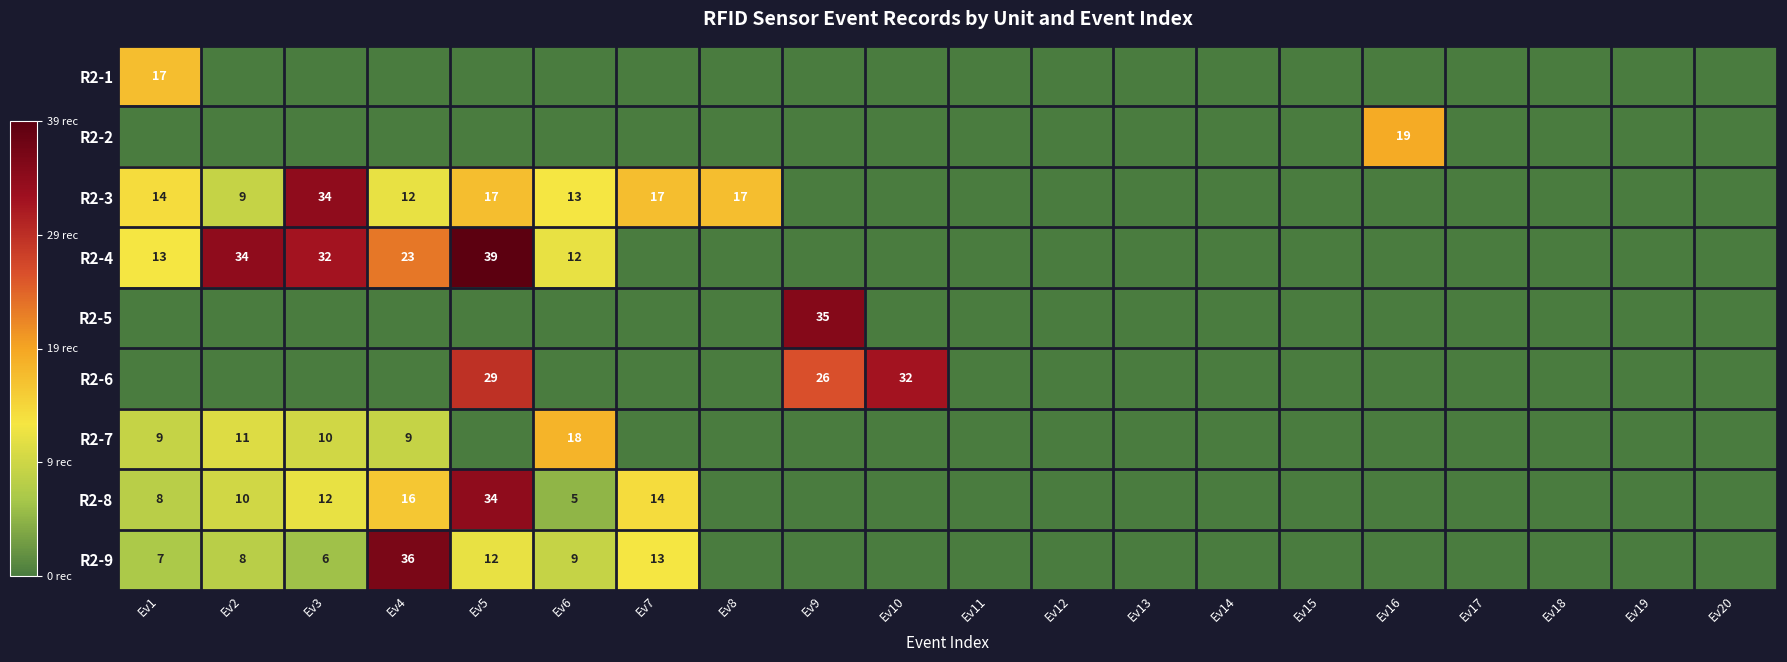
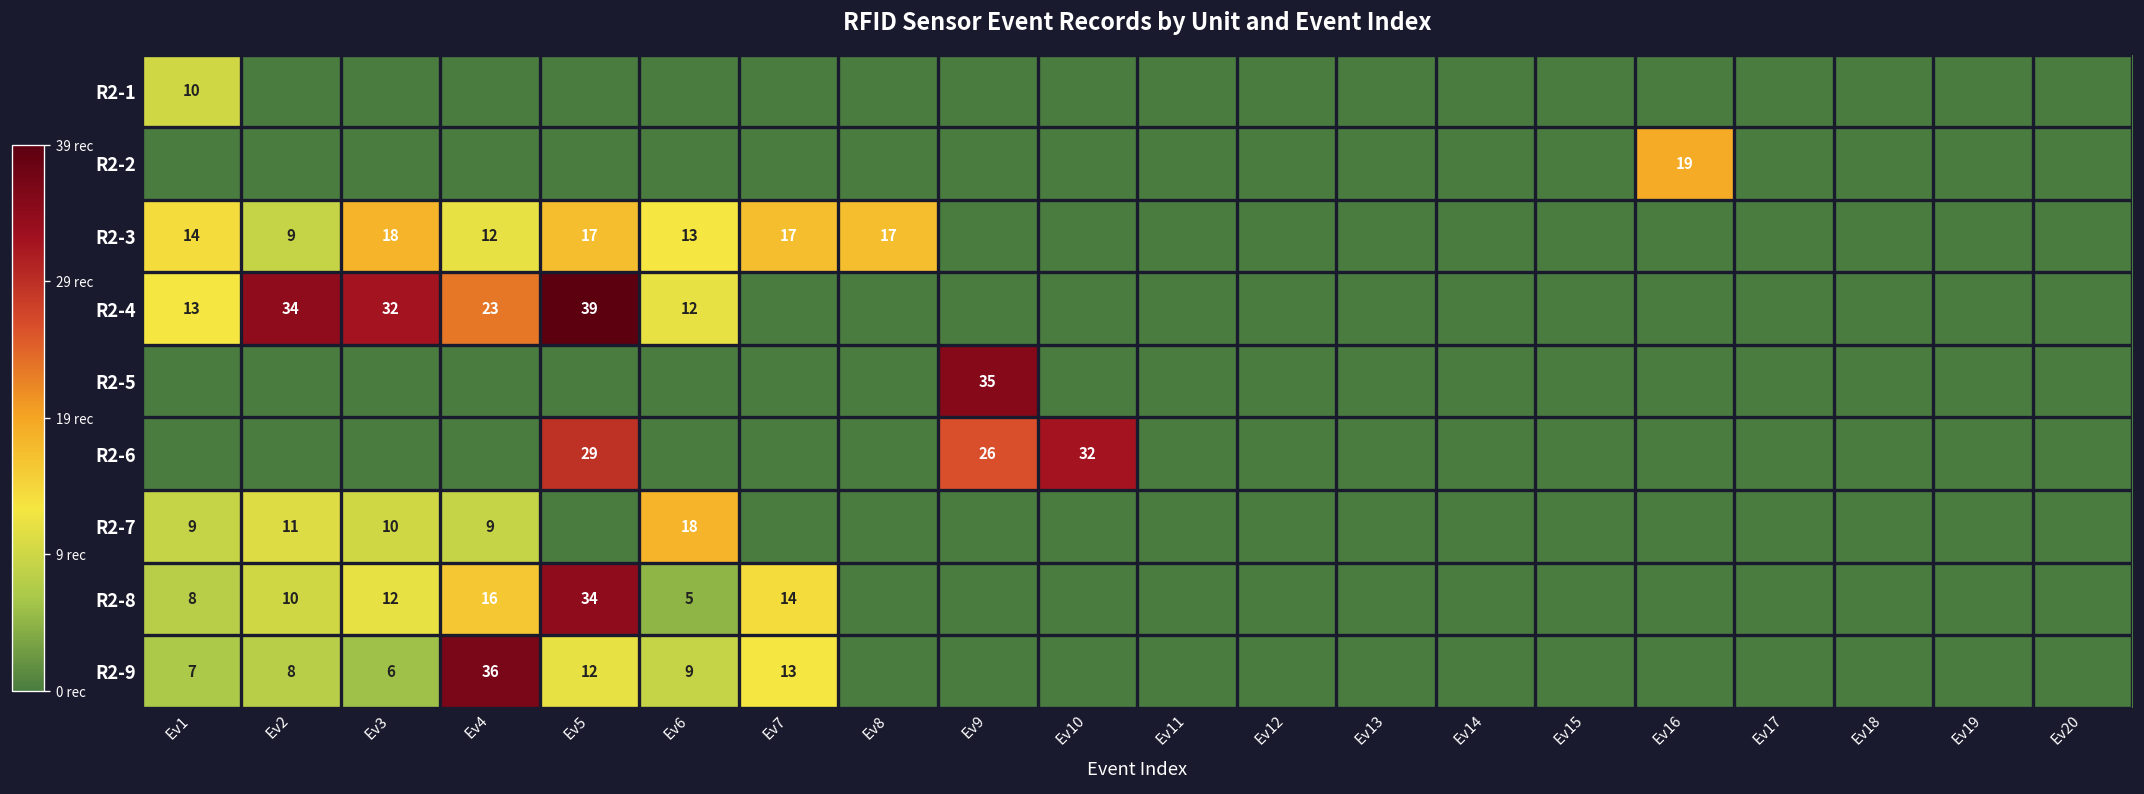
R2-1, Ev1: 17 -> 10
R2-3, Ev3: 34 -> 18
